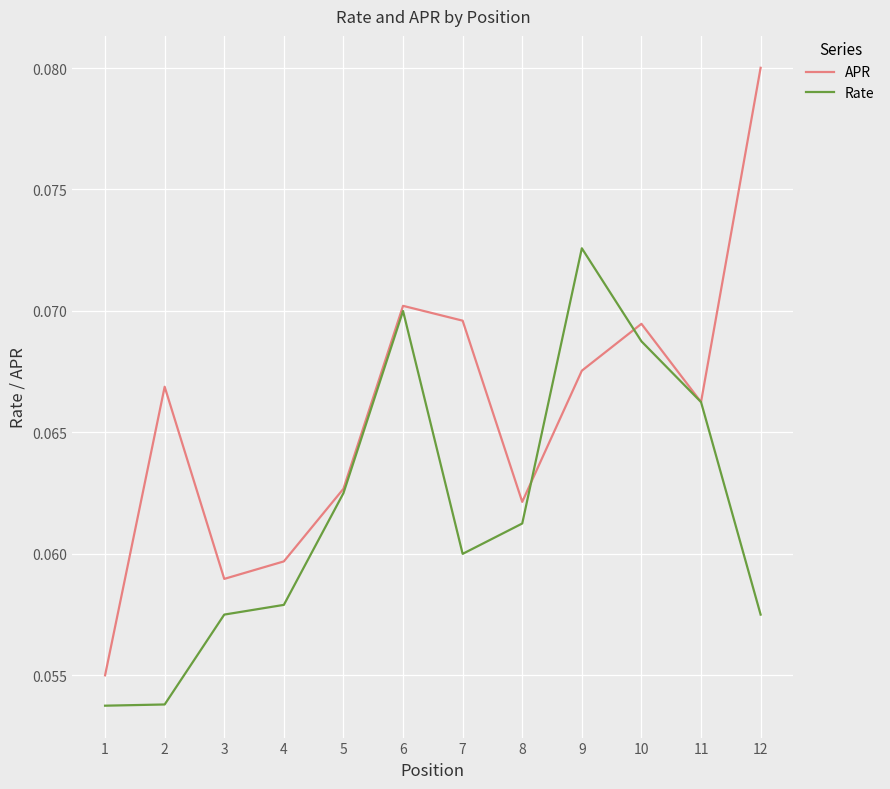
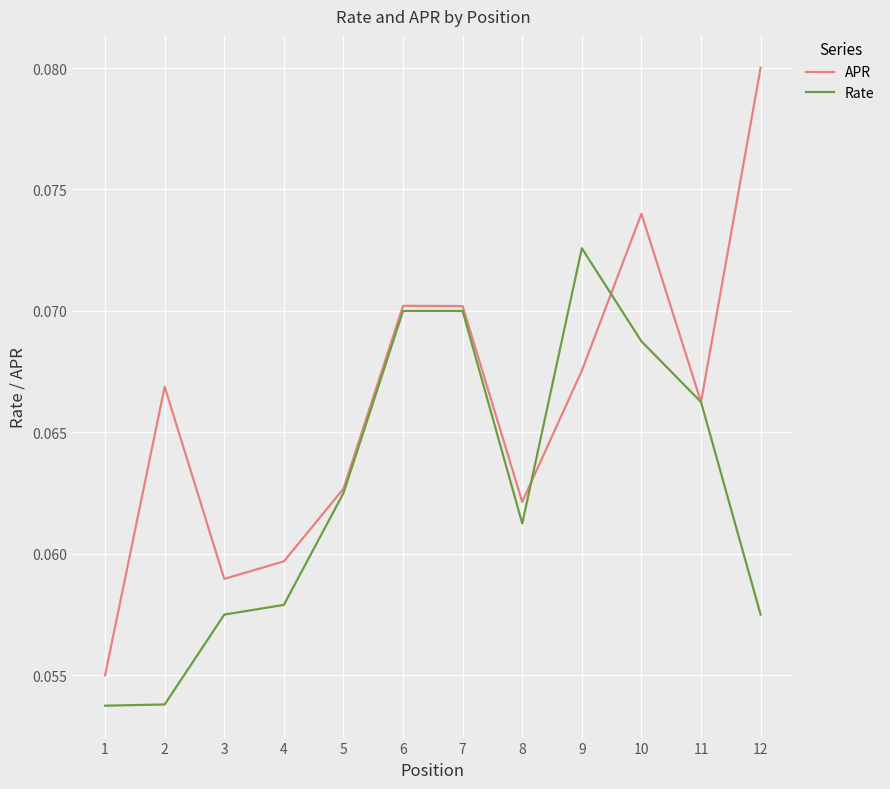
APR, 7: 0.0696 -> 0.0702
Rate, 7: 0.06 -> 0.07
APR, 10: 0.0695 -> 0.0740
